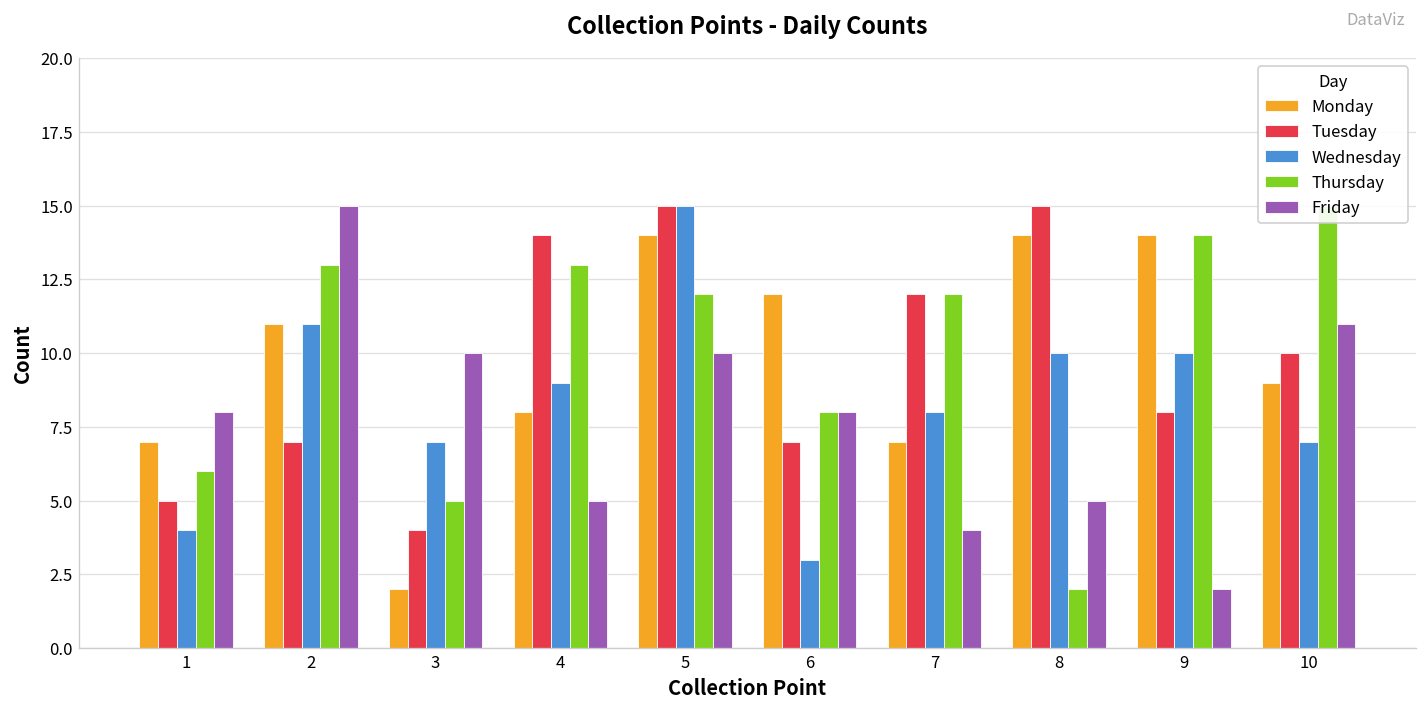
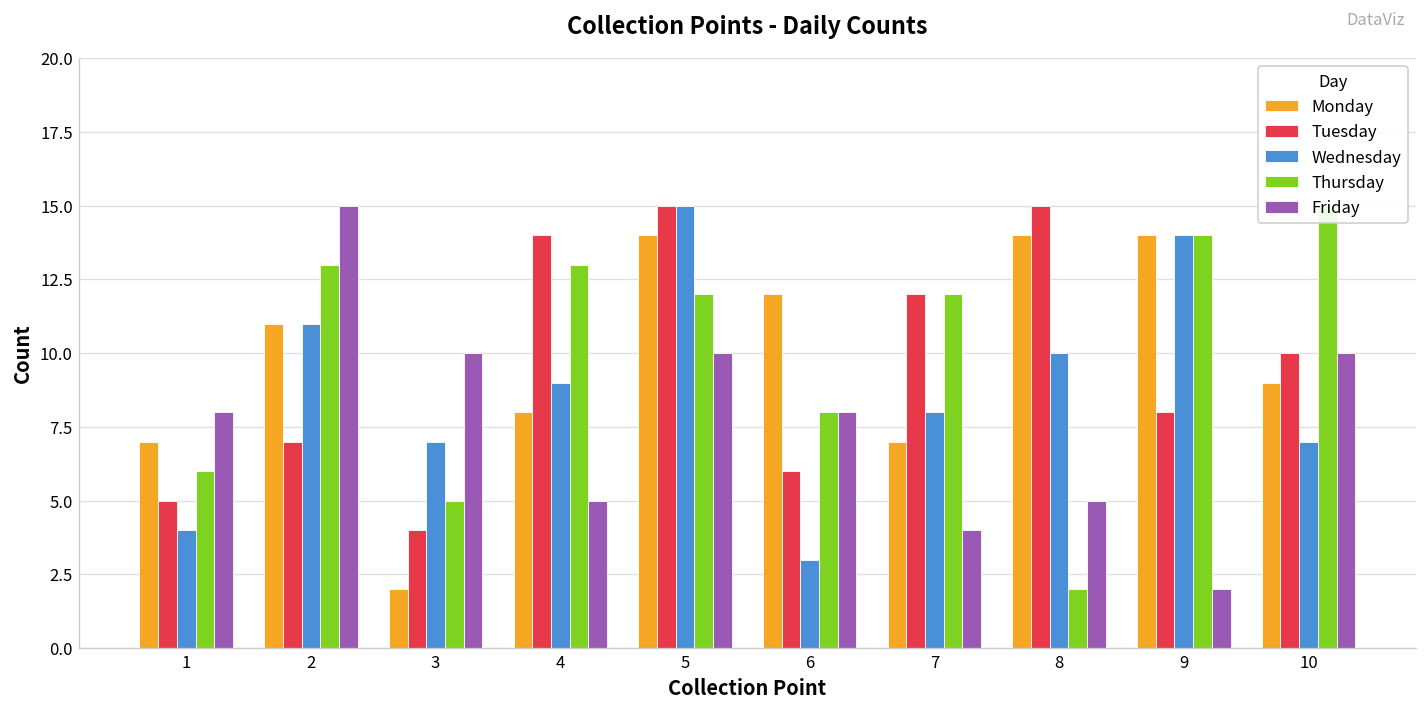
Tuesday, 6: 7 -> 6
Wednesday, 9: 10 -> 14
Friday, 10: 11 -> 10
